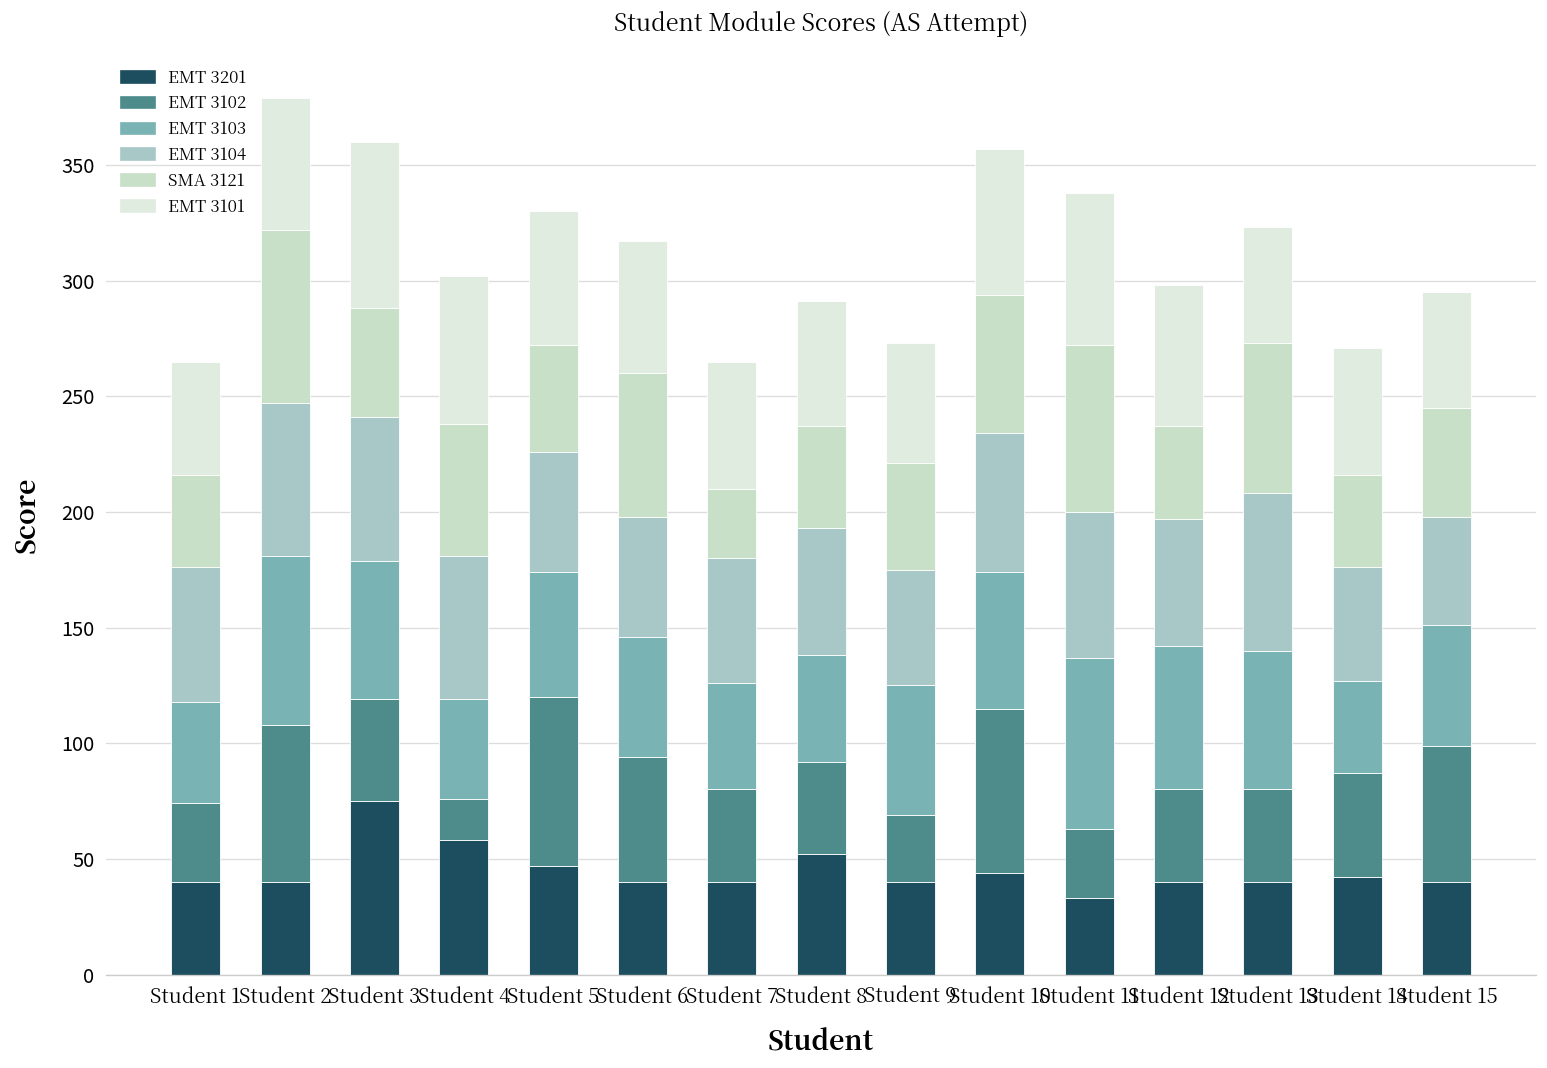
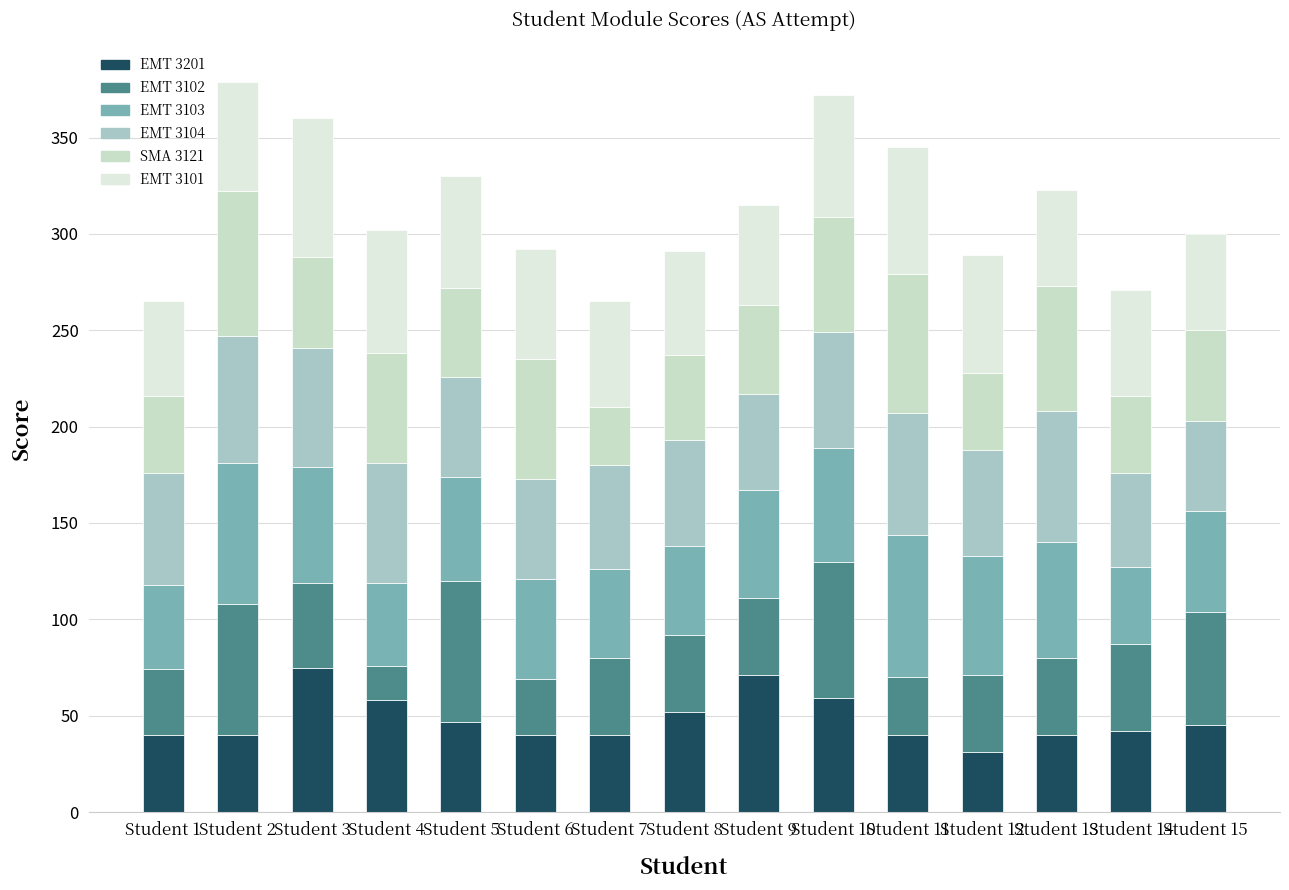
EMT 3102, Student 6: 54 -> 29
EMT 3201, Student 9: 40 -> 71
EMT 3102, Student 9: 29 -> 40
EMT 3201, Student 10: 44 -> 59
EMT 3201, Student 11: 33 -> 40
EMT 3201, Student 12: 40 -> 31
EMT 3201, Student 15: 40 -> 45
